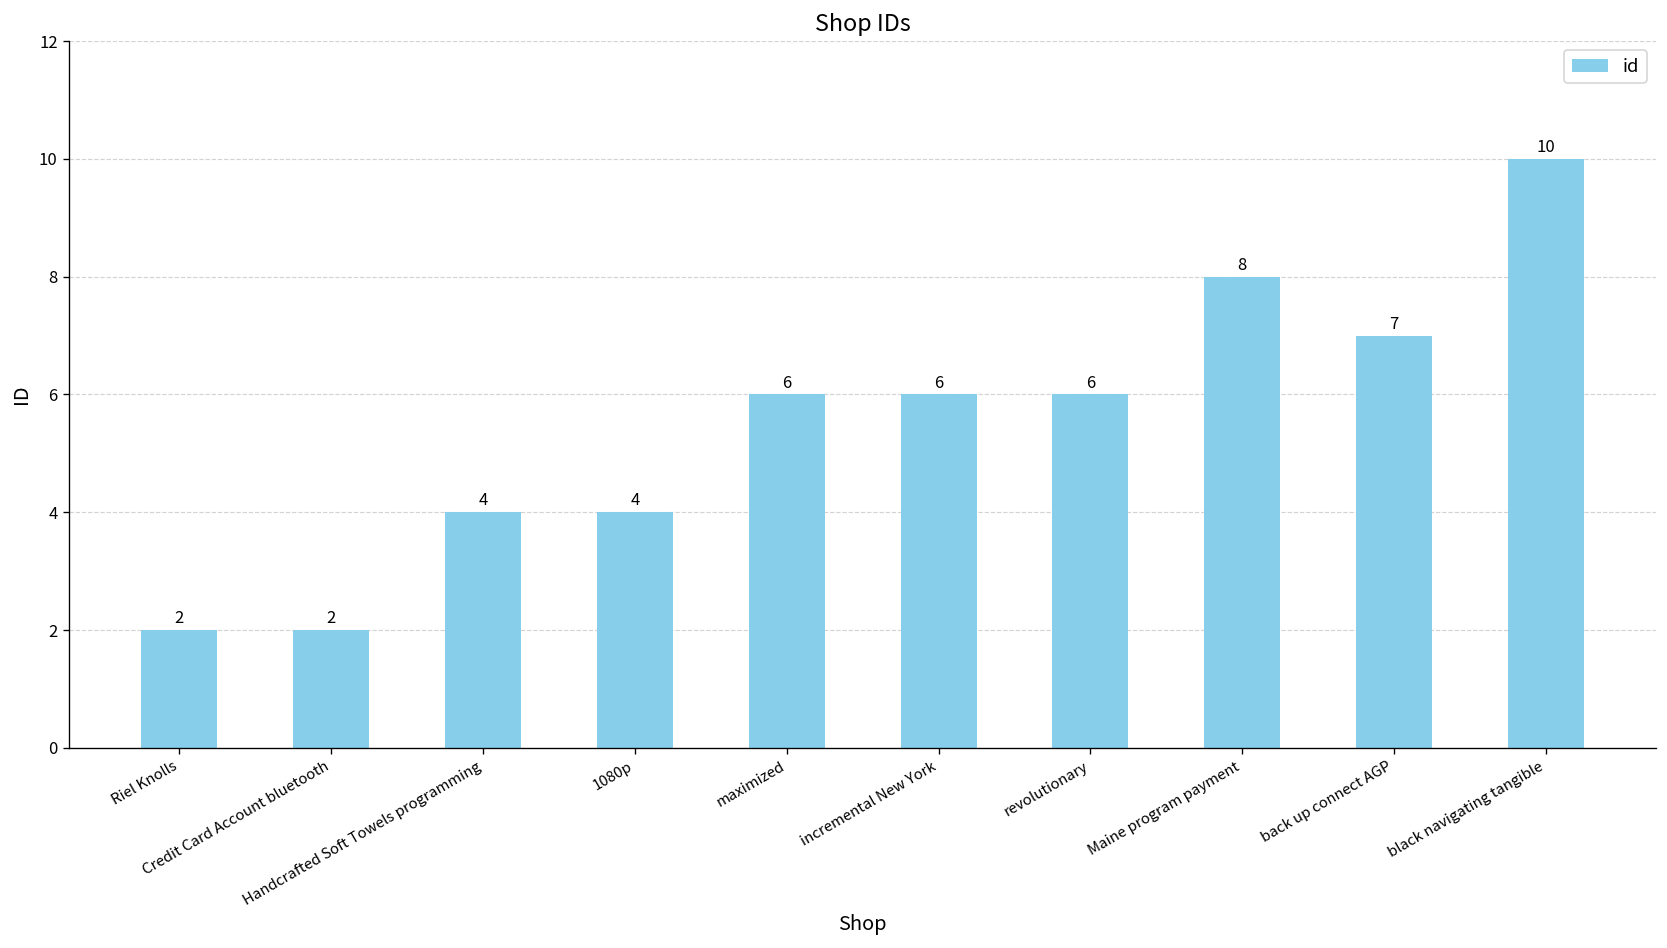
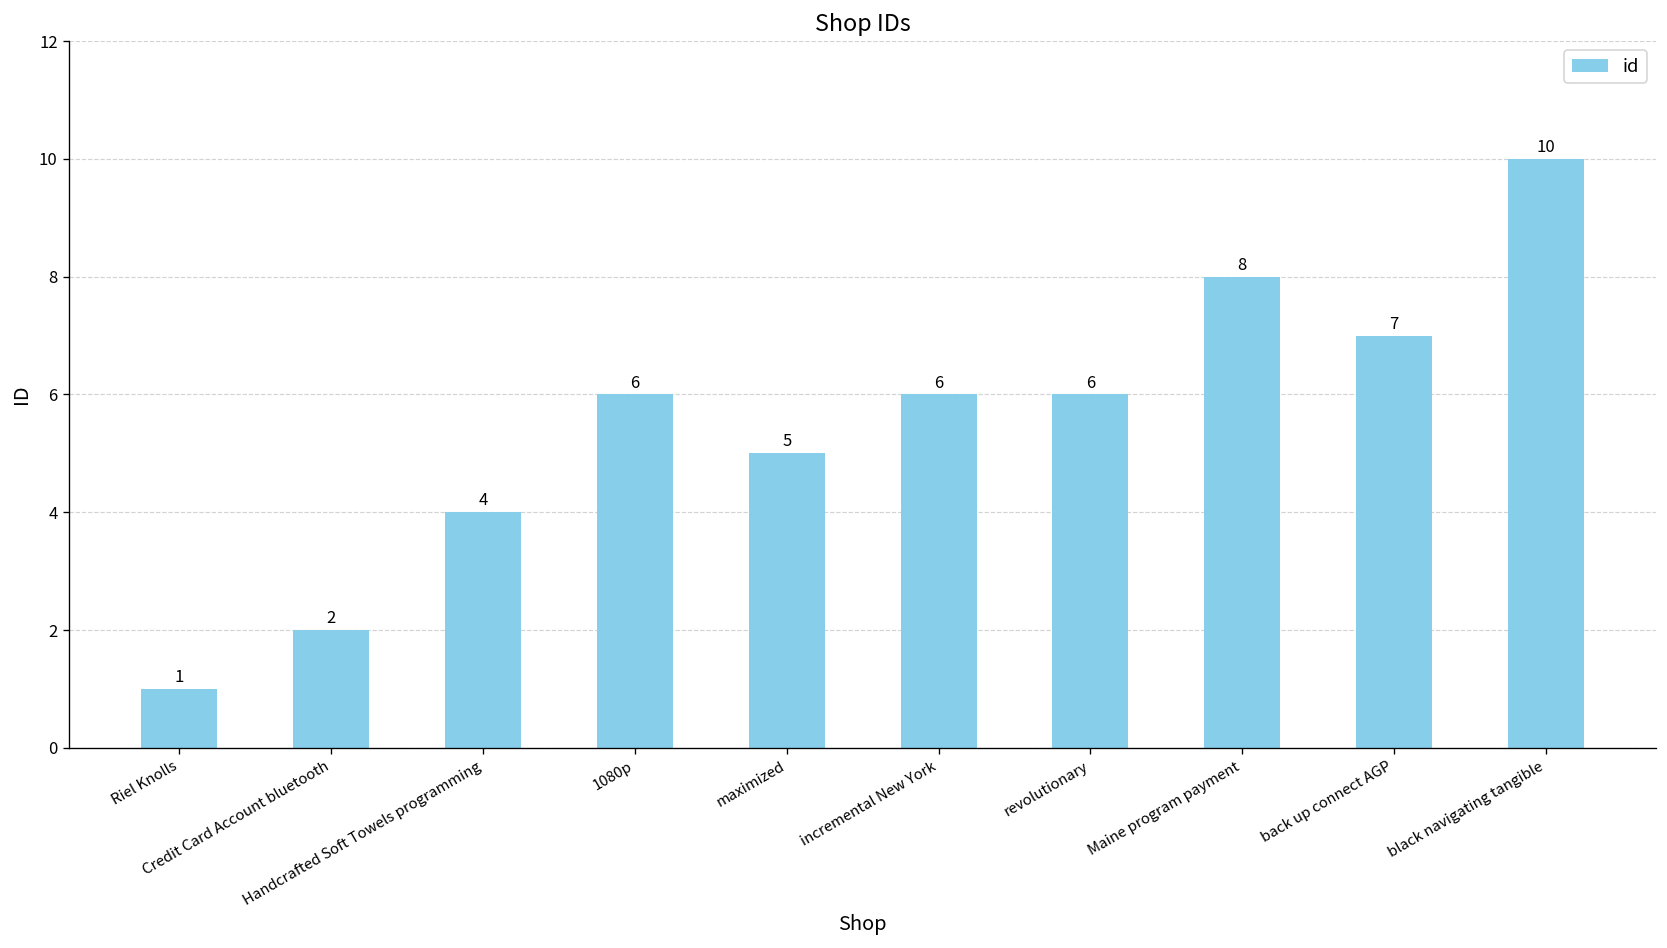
Riel Knolls: 2 -> 1
1080p: 4 -> 6
maximized: 6 -> 5
